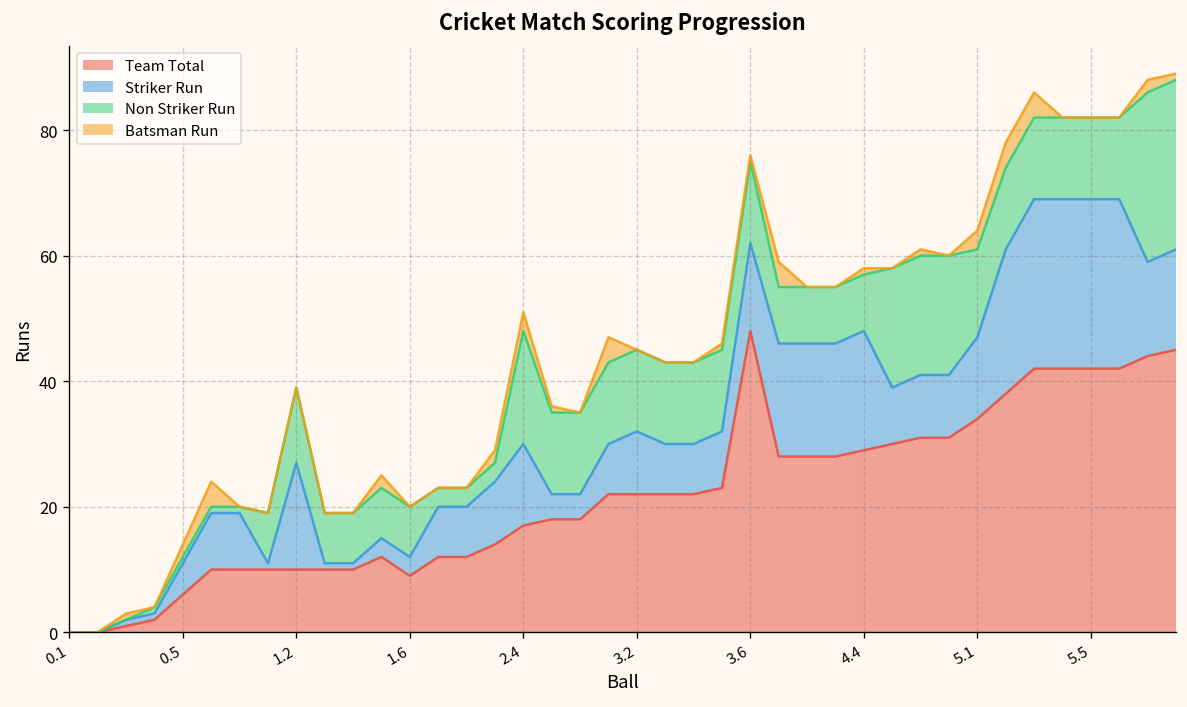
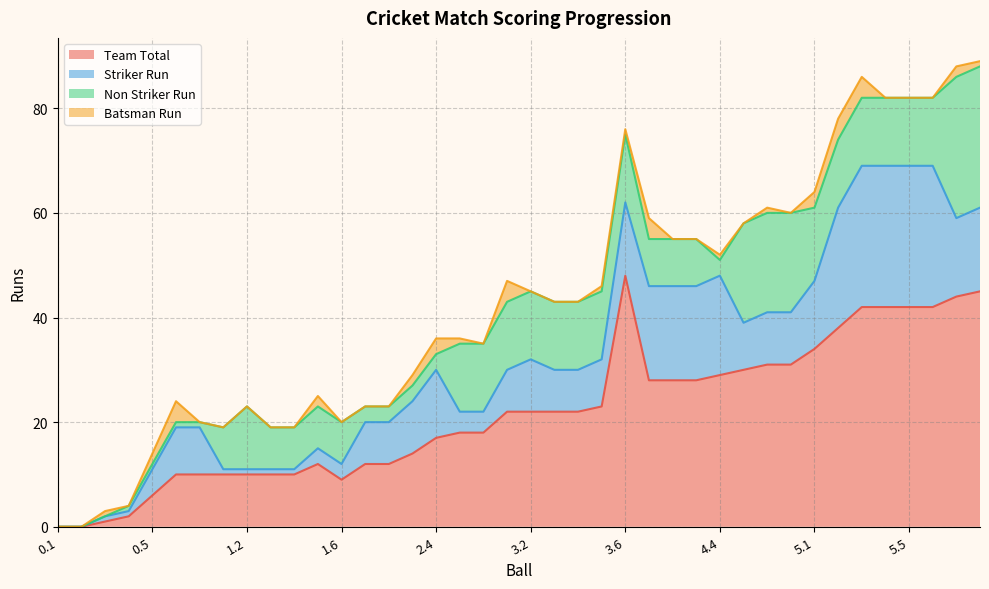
Striker Run, 1.2: 17 -> 1
Non Striker Run, 2.4: 18 -> 3
Non Striker Run, 4.4: 9 -> 3
